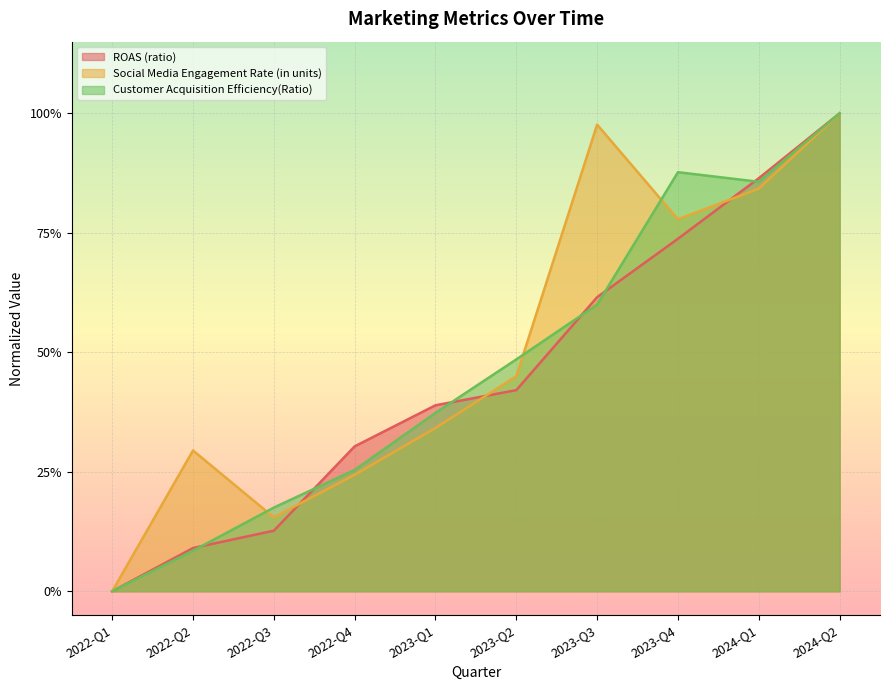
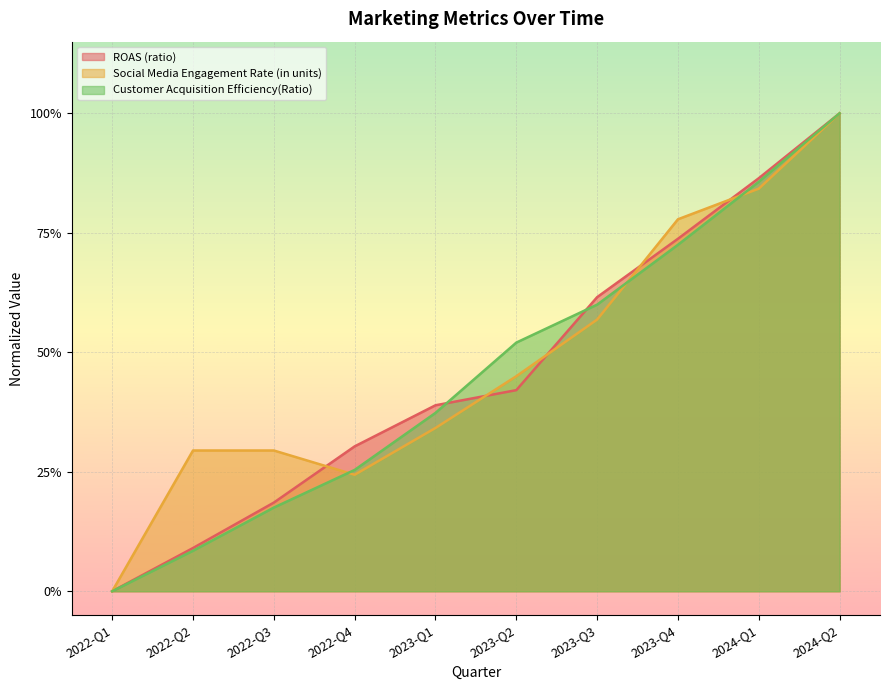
ROAS (ratio), 2022-Q3: 13% -> 19%
Social Media Engagement Rate (in units), 2022-Q3: 15% -> 29%
Customer Acquisition Efficiency(Ratio), 2023-Q2: 49% -> 52%
Social Media Engagement Rate (in units), 2023-Q3: 98% -> 57%
Customer Acquisition Efficiency(Ratio), 2023-Q4: 88% -> 72%
